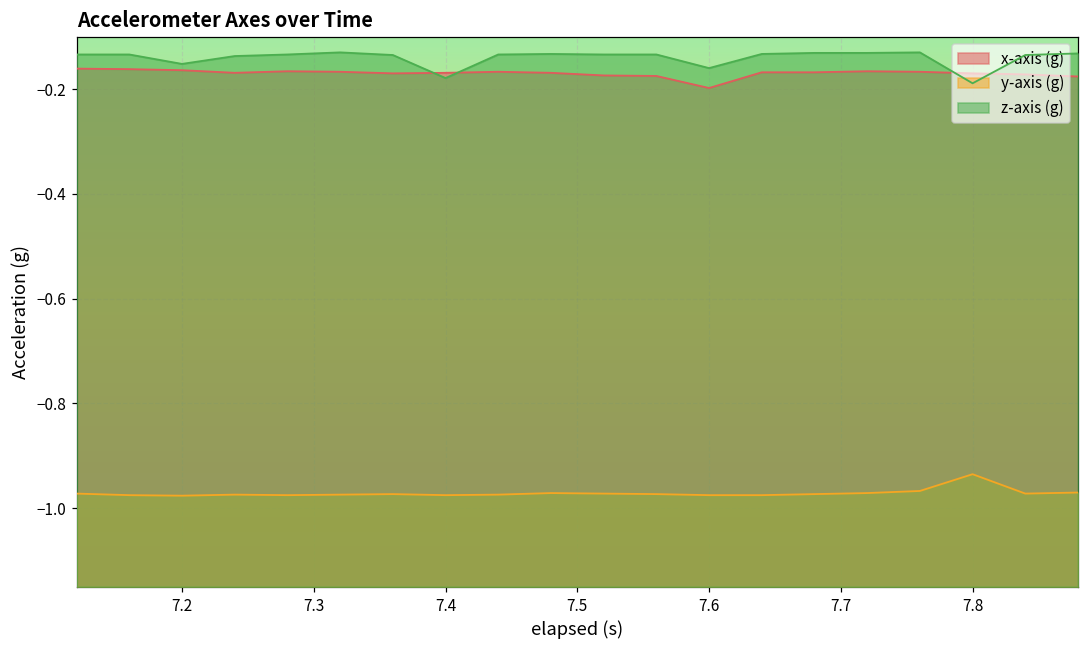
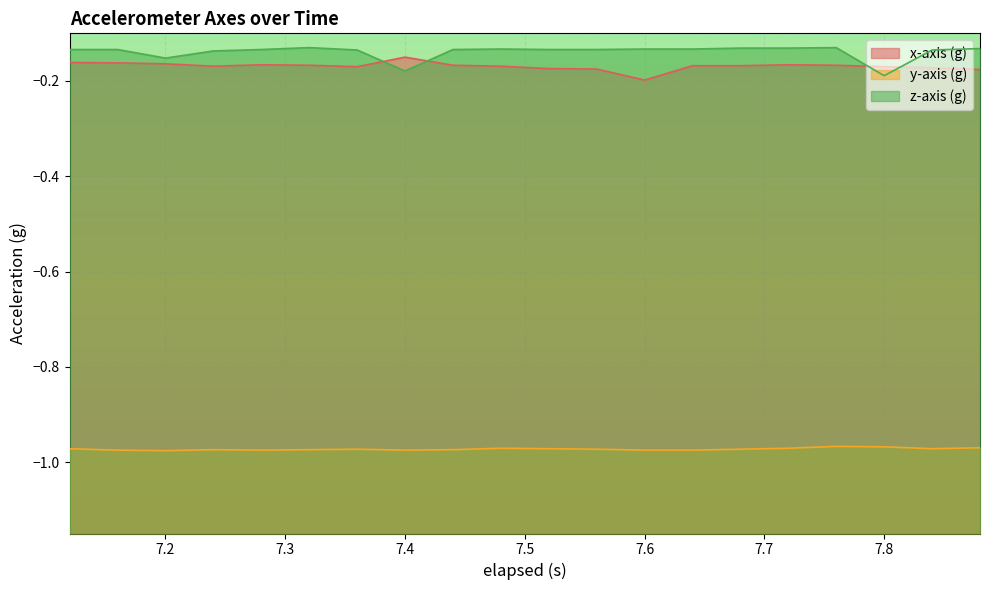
x-axis (g), 7.4: -0.17 -> -0.15
z-axis (g), 7.6: -0.16 -> -0.13
y-axis (g), 7.8: -0.94 -> -0.97
